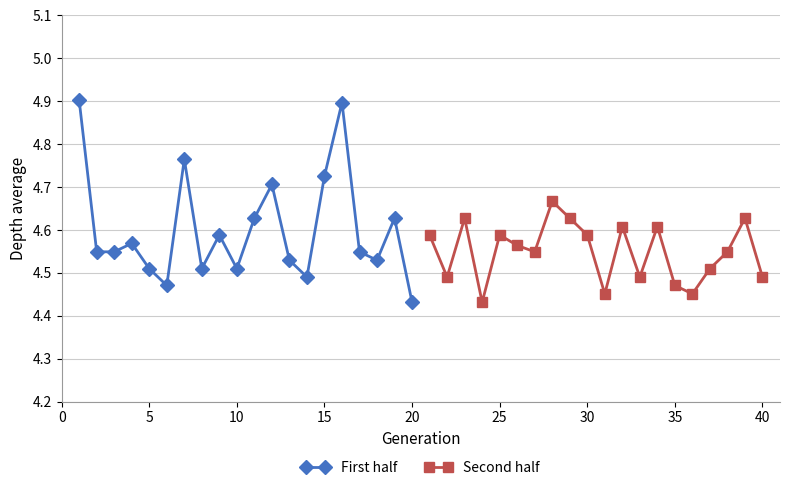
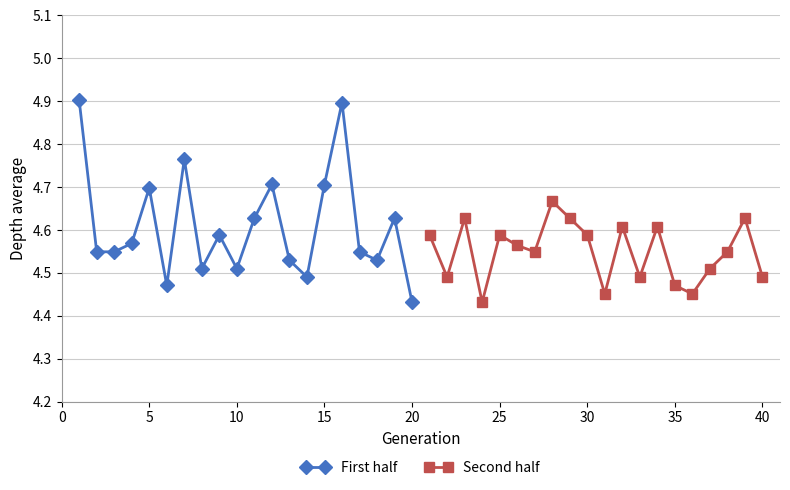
First half, 5: 4.51 -> 4.70
First half, 15: 4.73 -> 4.71
